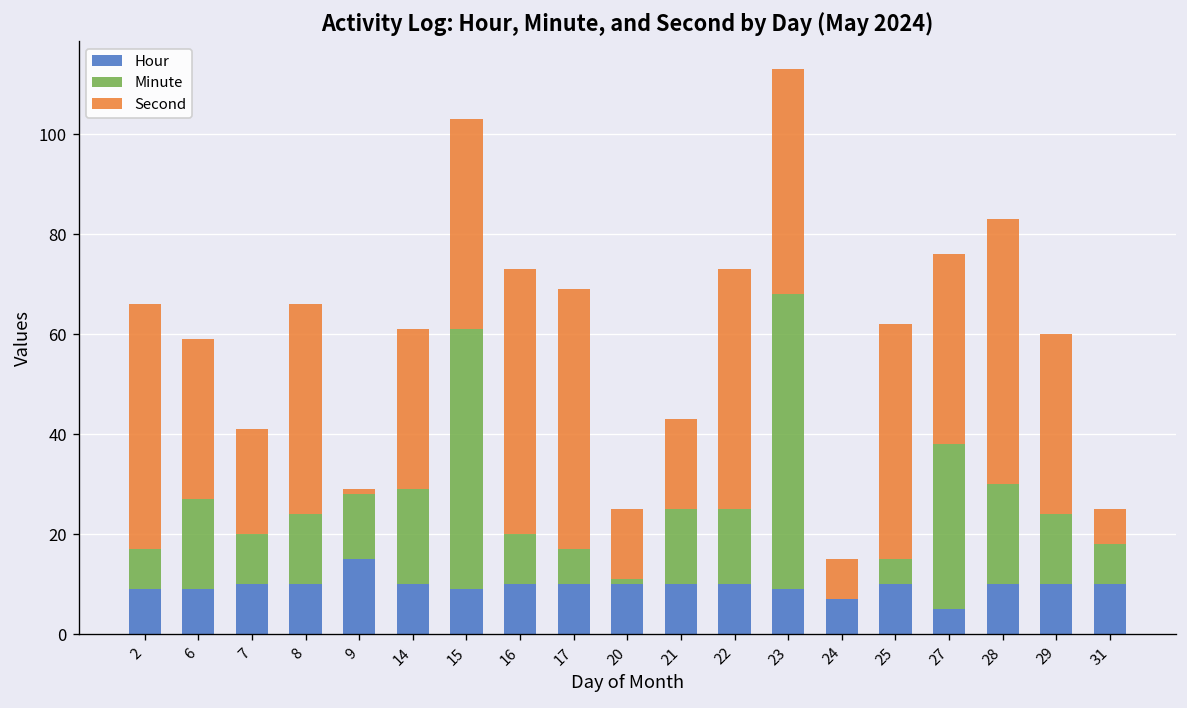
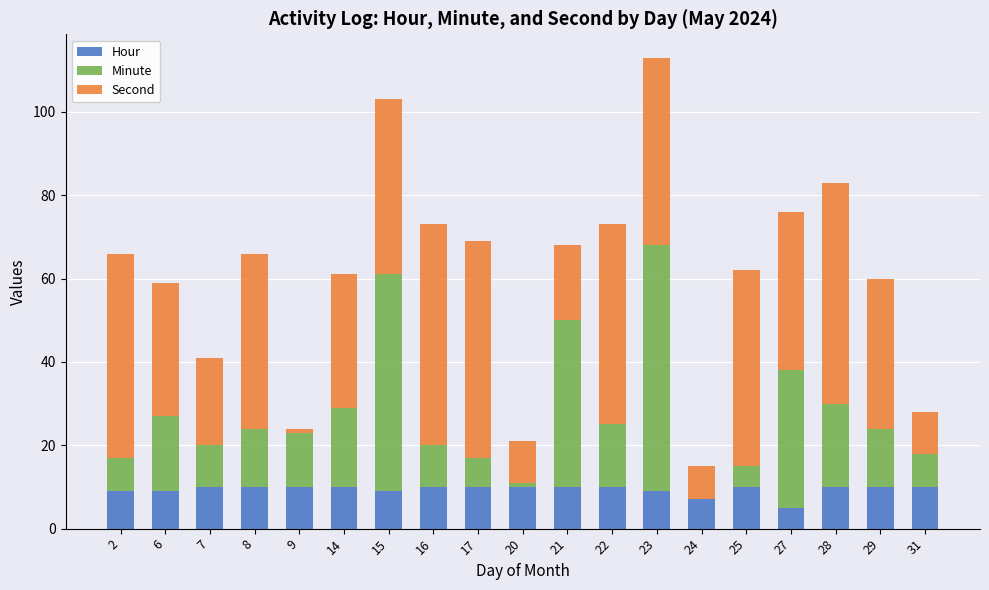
Hour, 9: 15 -> 10
Second, 20: 14 -> 10
Minute, 21: 15 -> 40
Second, 31: 7 -> 10
